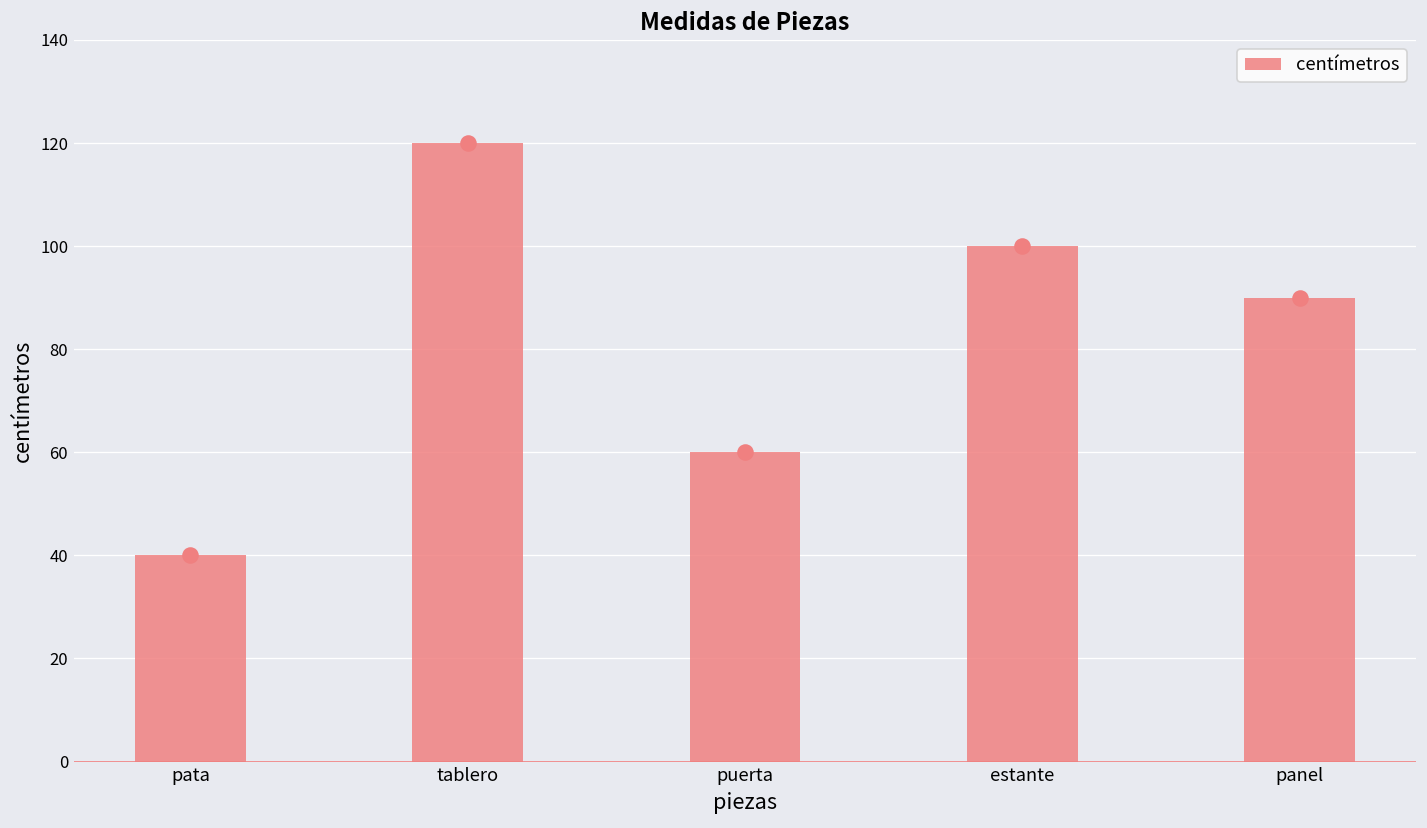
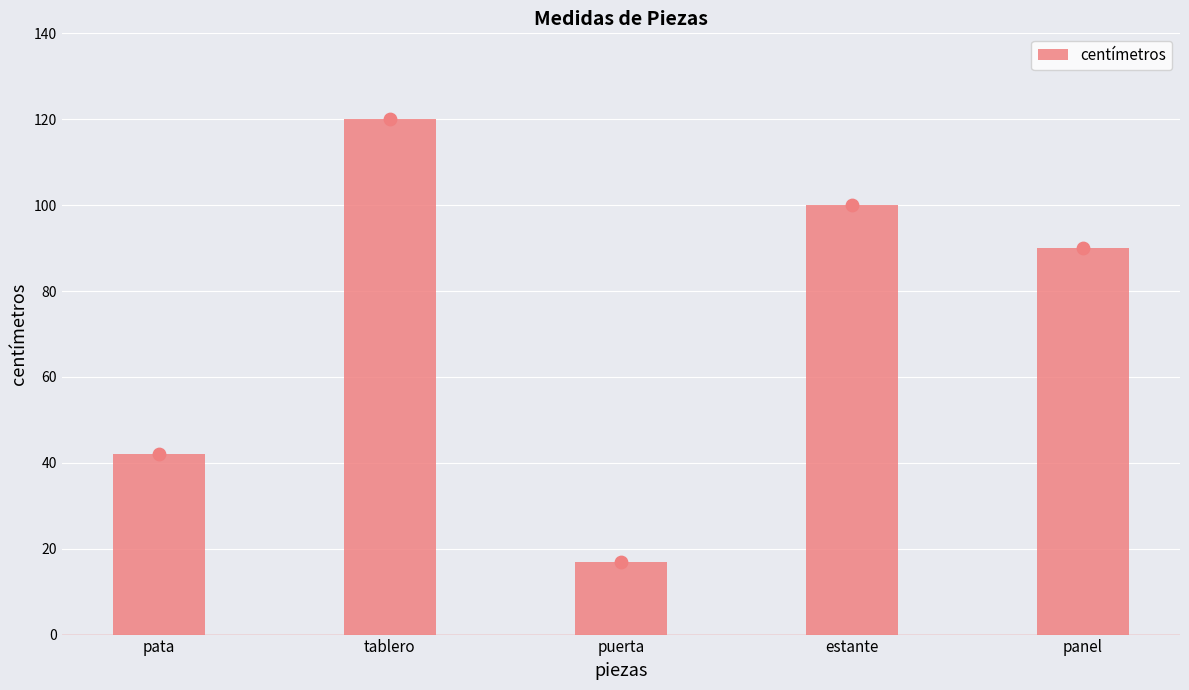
pata: 40 -> 42
puerta: 60 -> 17
